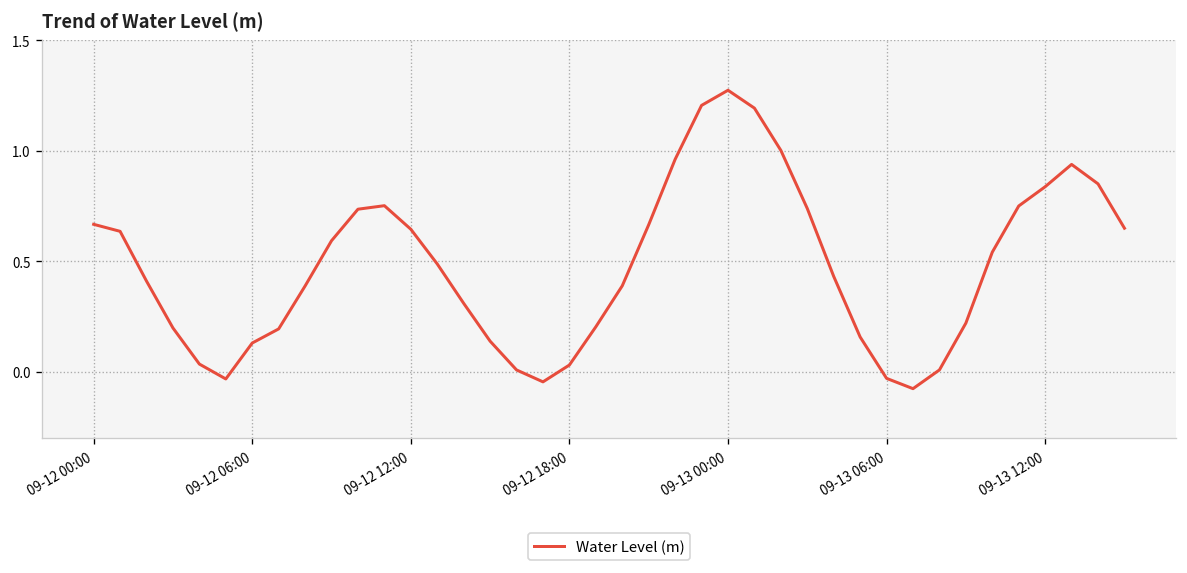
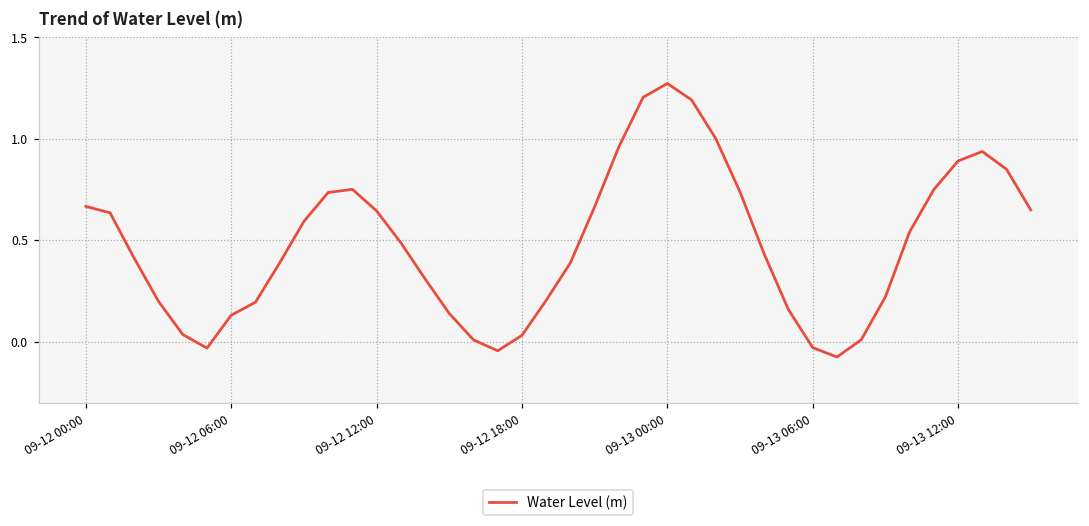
09-13 12:00: 0.84 -> 0.89
